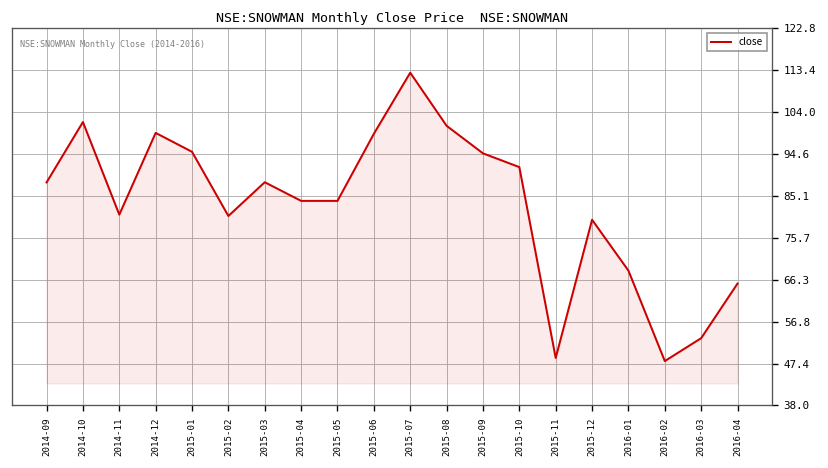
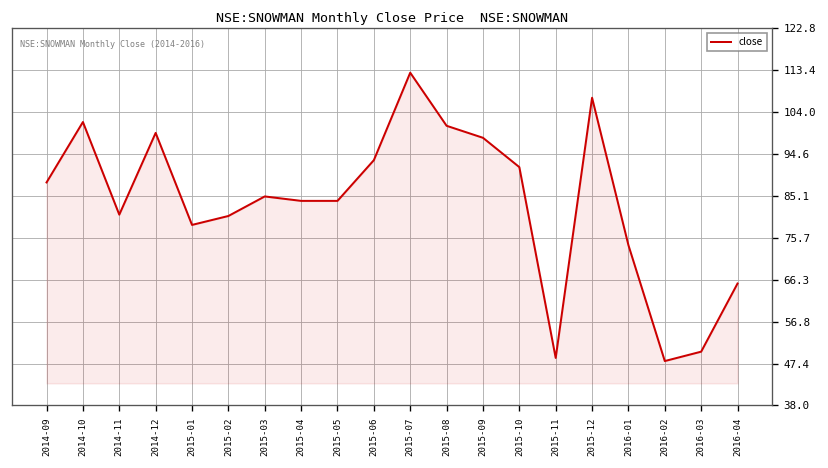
2015-01: 95 -> 79
2015-03: 88 -> 85
2015-06: 99 -> 93
2015-09: 95 -> 98
2015-12: 80 -> 107
2016-01: 68 -> 74
2016-03: 53 -> 50
